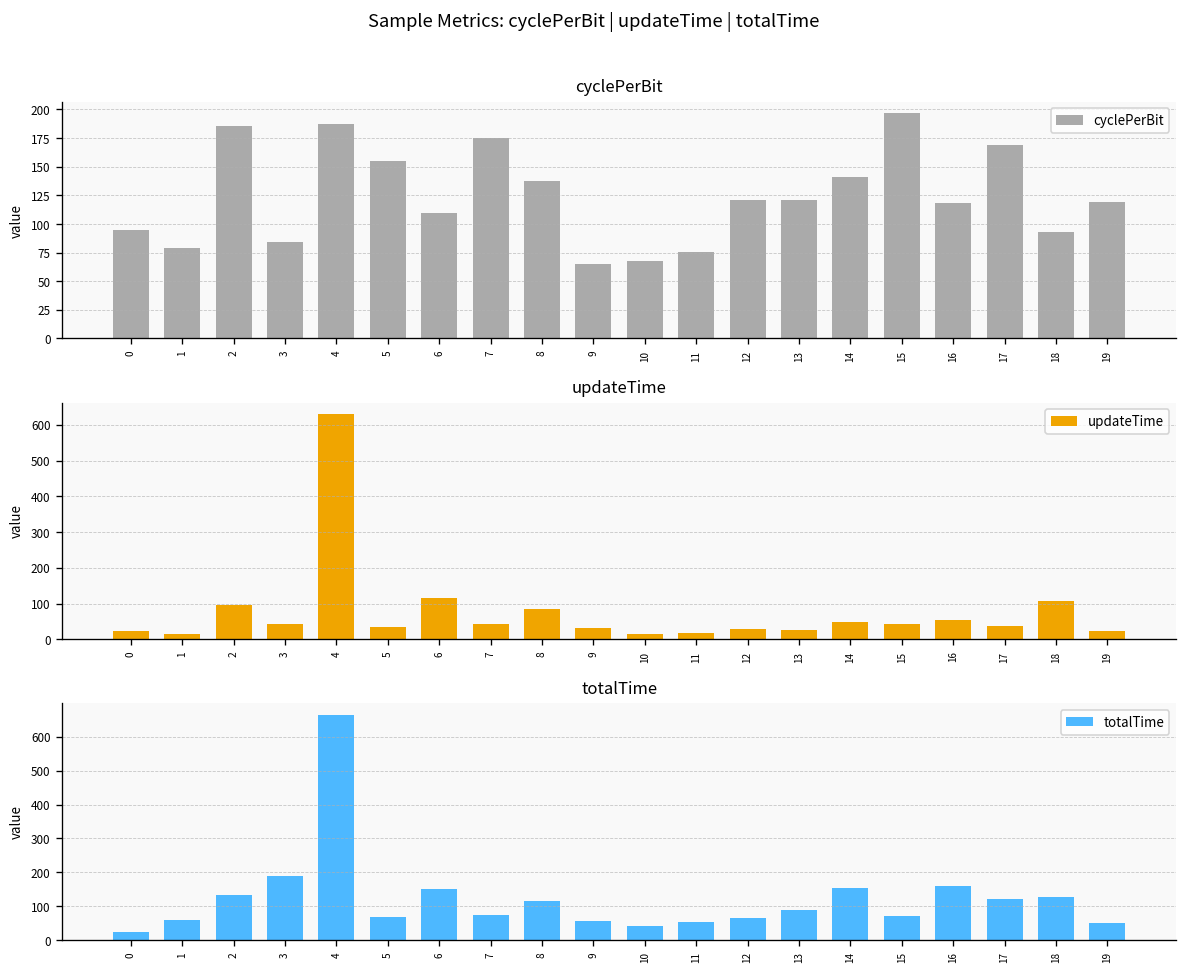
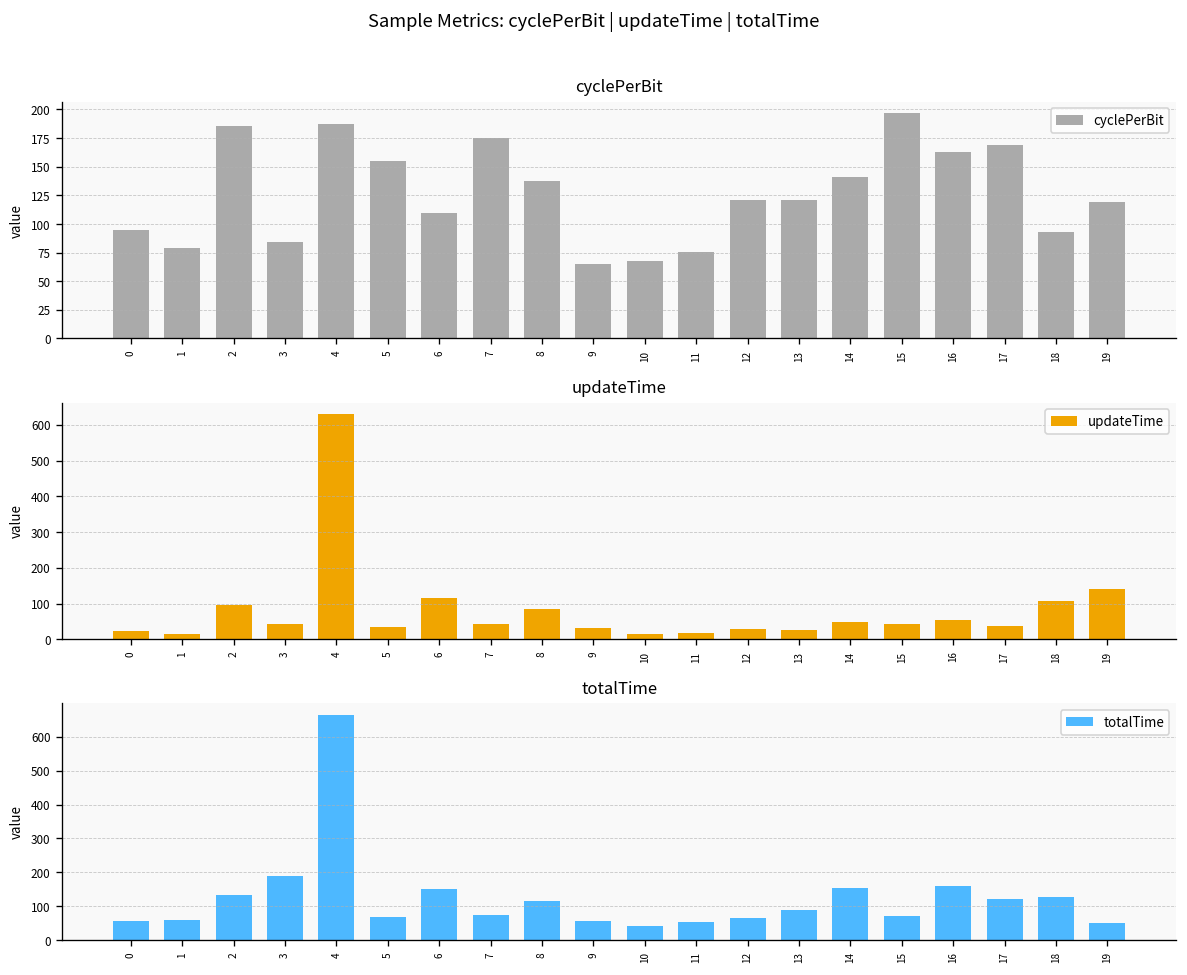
cyclePerBit, 16: 120 -> 160
updateTime, 19: 20 -> 140
totalTime, 0: 20 -> 60
